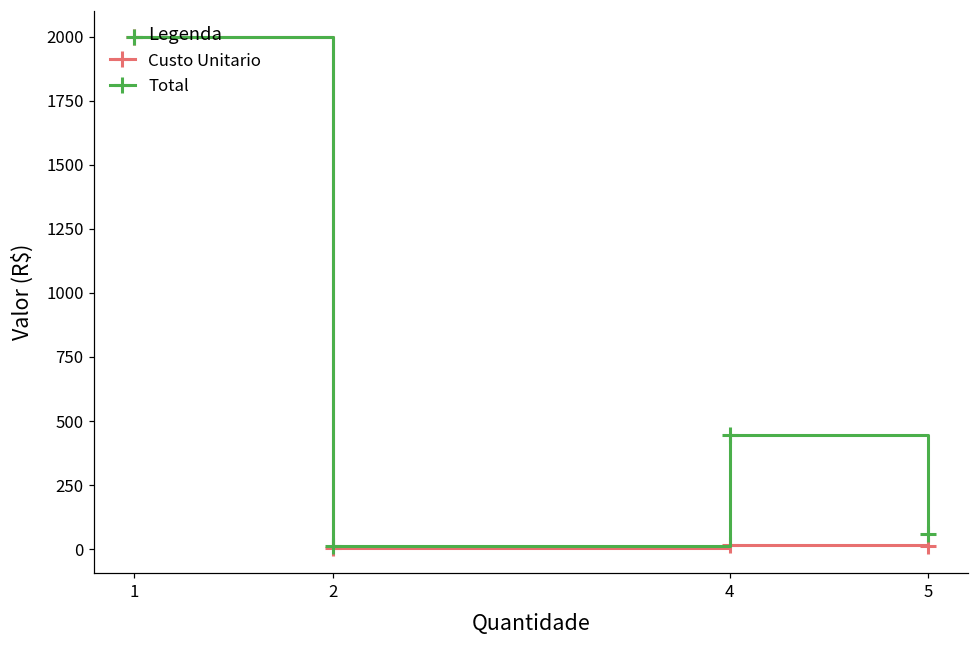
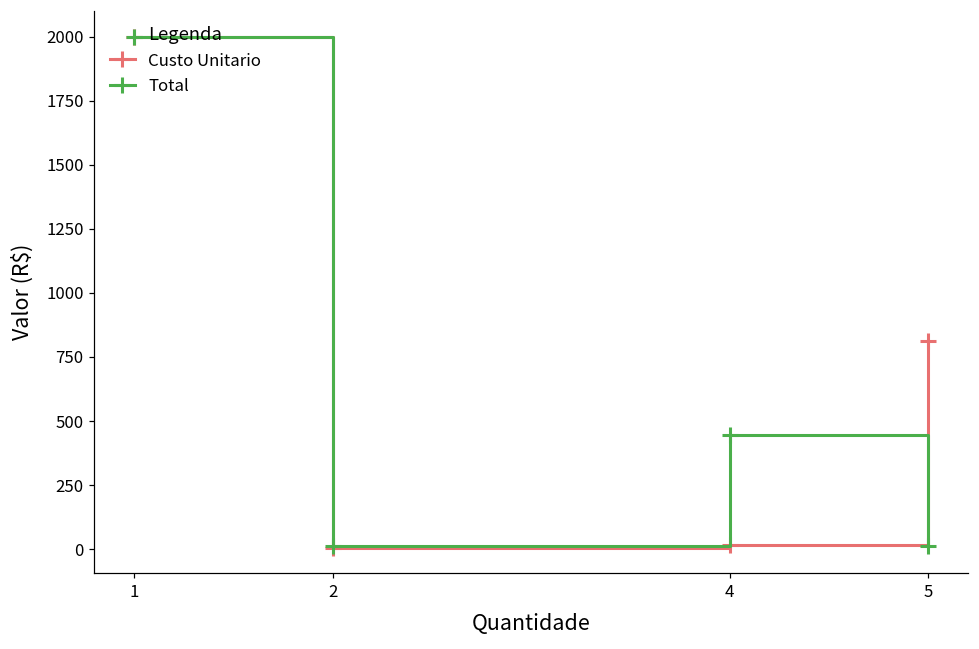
Custo Unitario, 5: 10 -> 810
Total, 5: 60 -> 10
